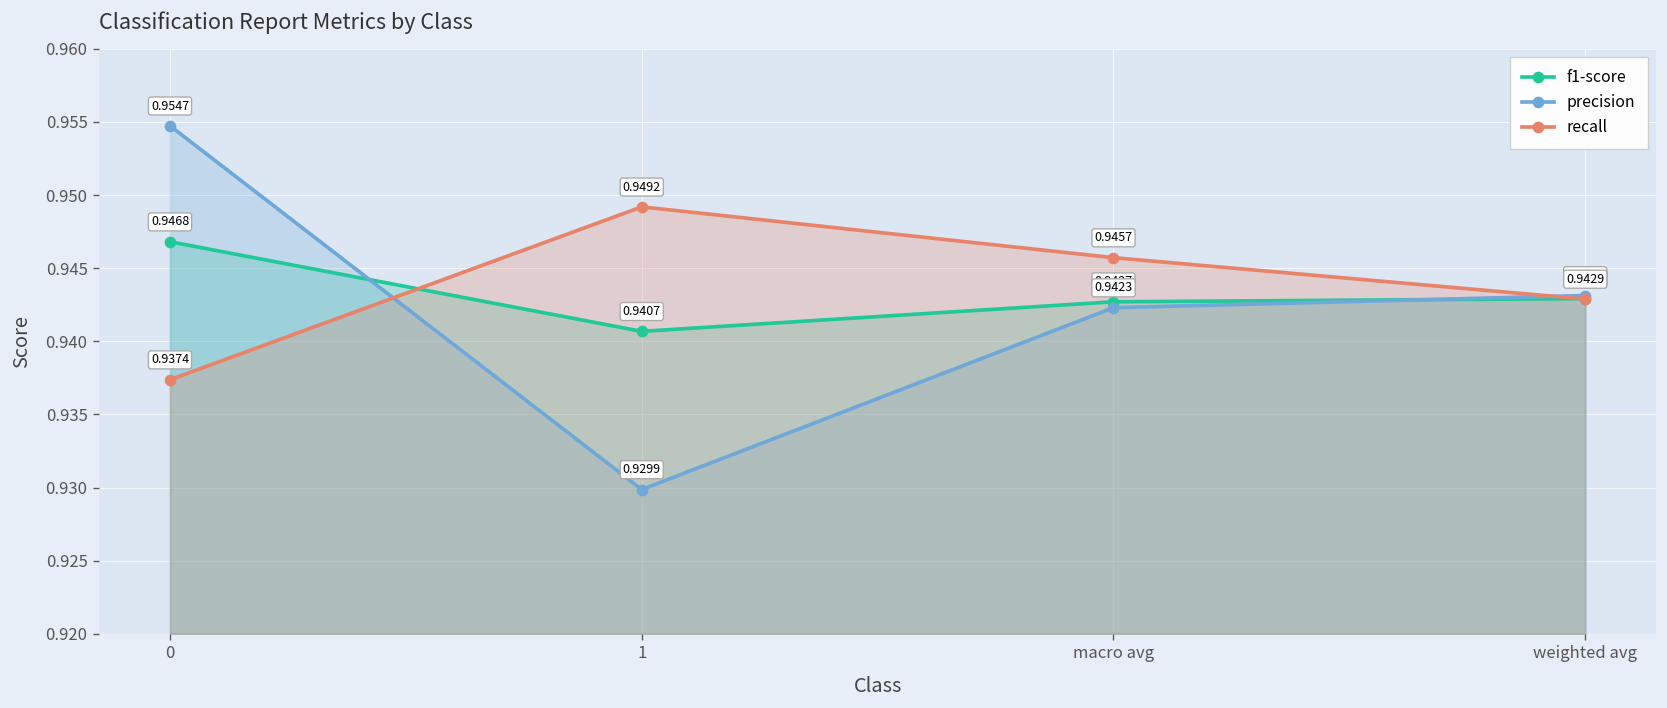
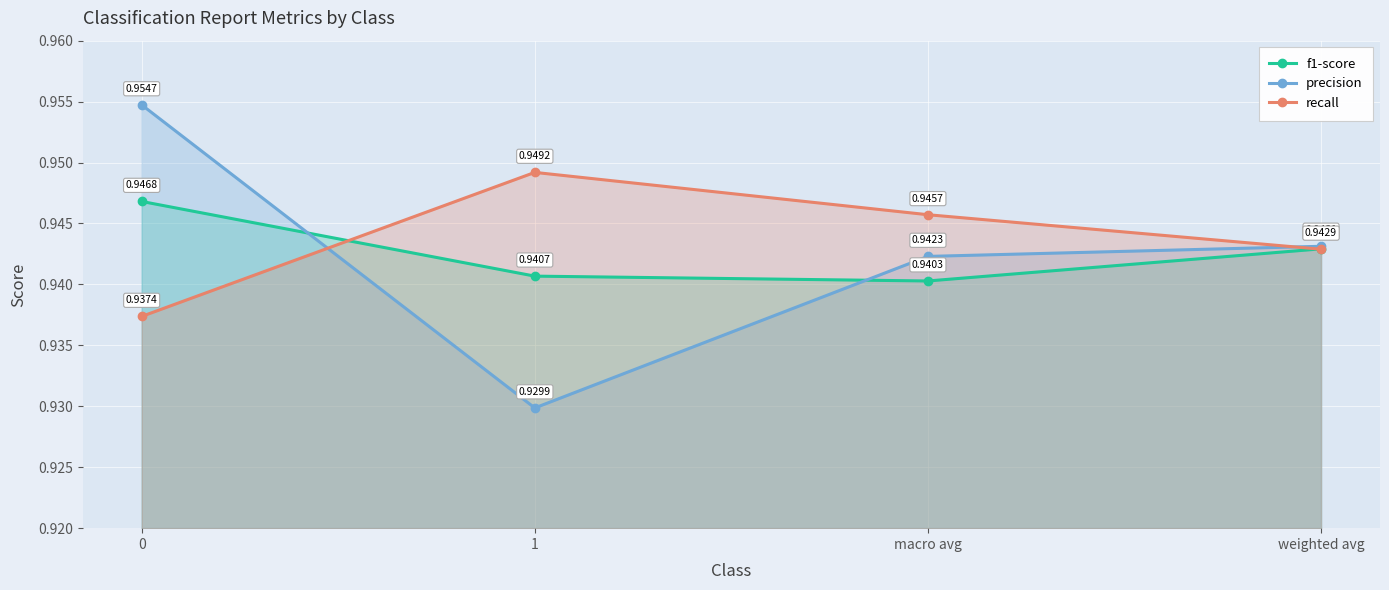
f1-score, macro avg: 0.9427 -> 0.9403
